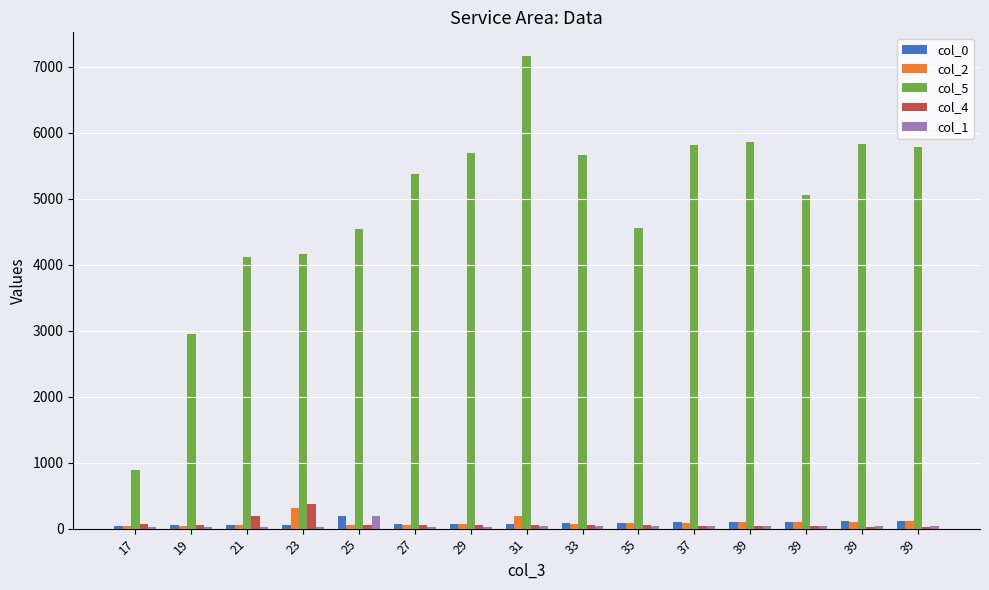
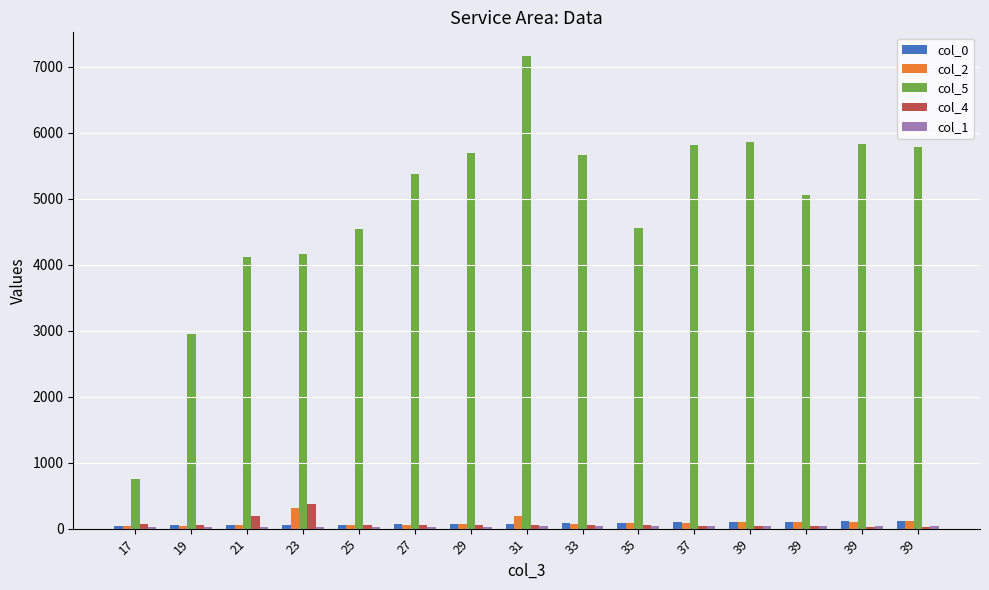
col_5, 17: 900 -> 800
col_0, 25: 200 -> 100
col_1, 25: 200 -> 0
